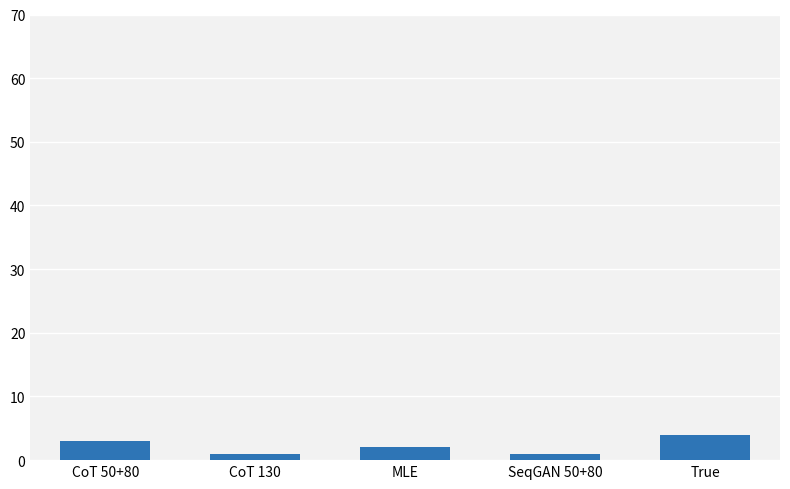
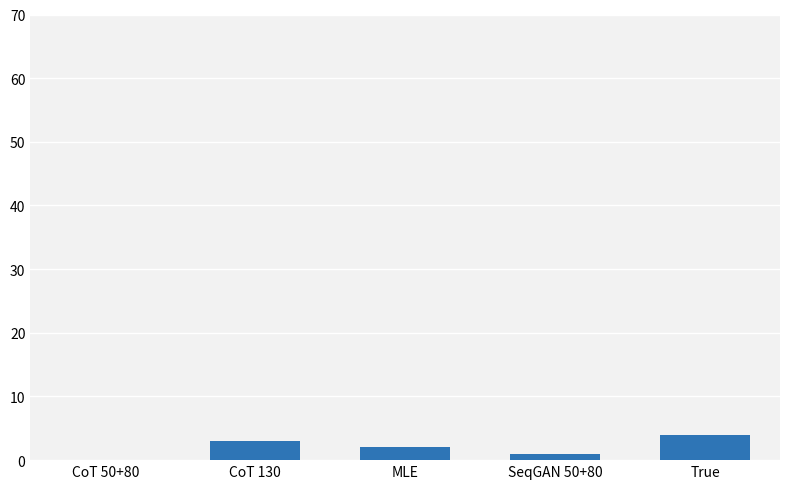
CoT 50+80: 3 -> 0
CoT 130: 1 -> 3
